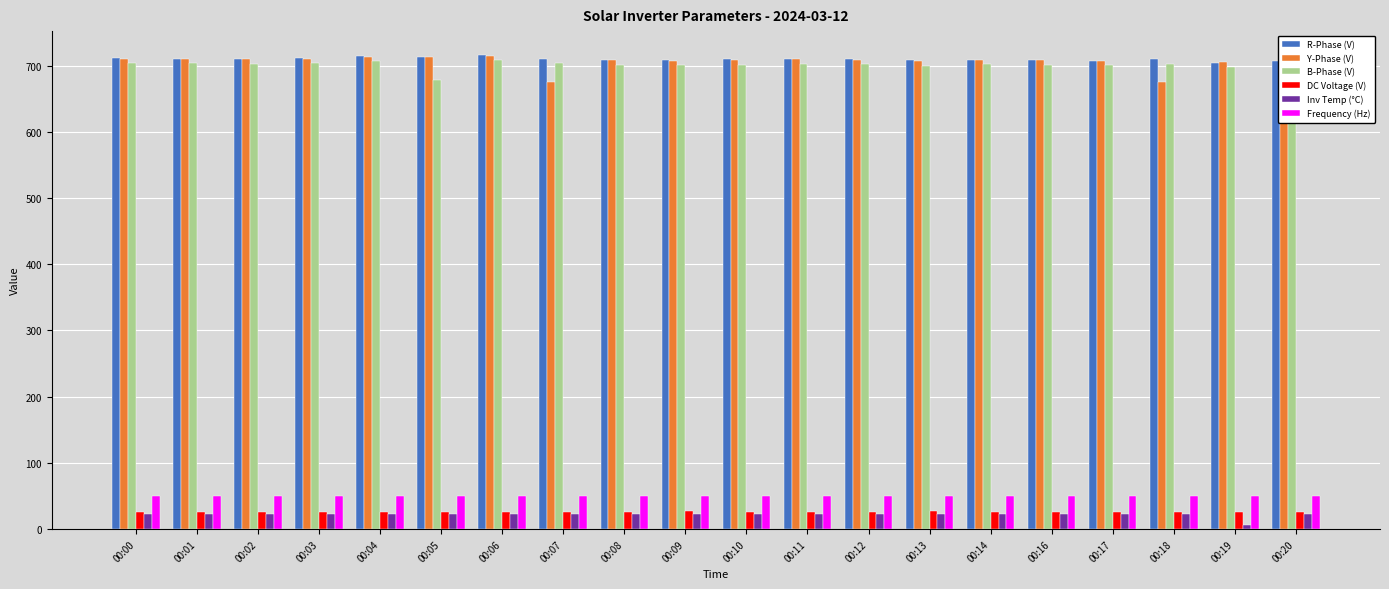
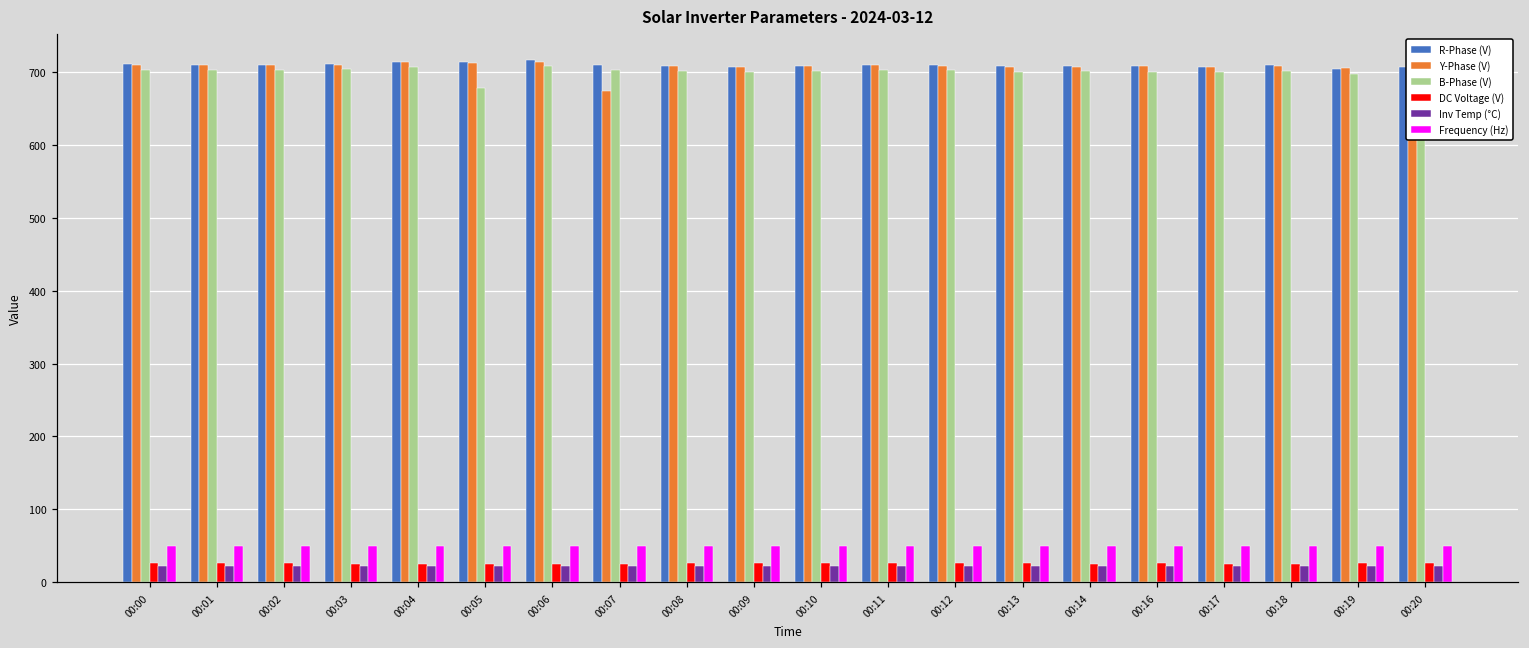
Y-Phase (V), 00:18: 680 -> 710
Inv Temp (°C), 00:19: 10 -> 20
